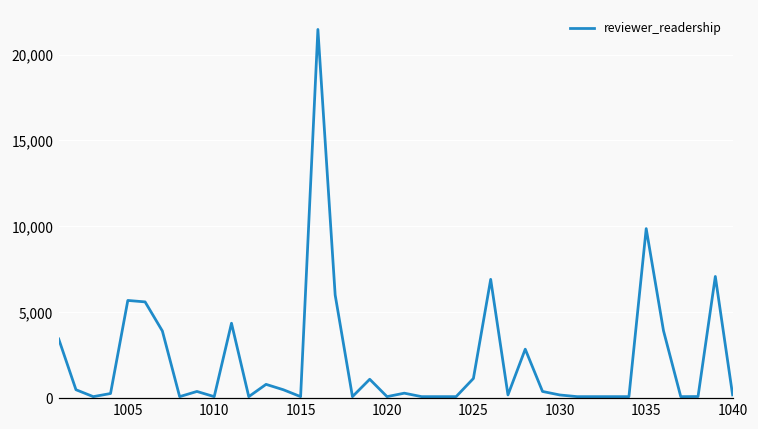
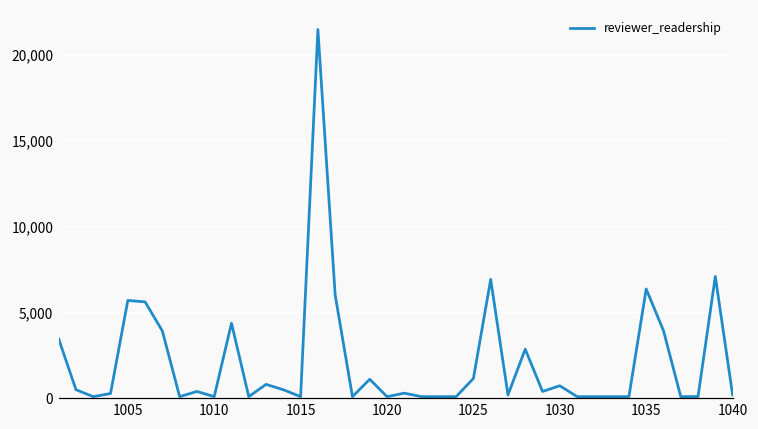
1030: 200 -> 700
1035: 9,900 -> 6,400
